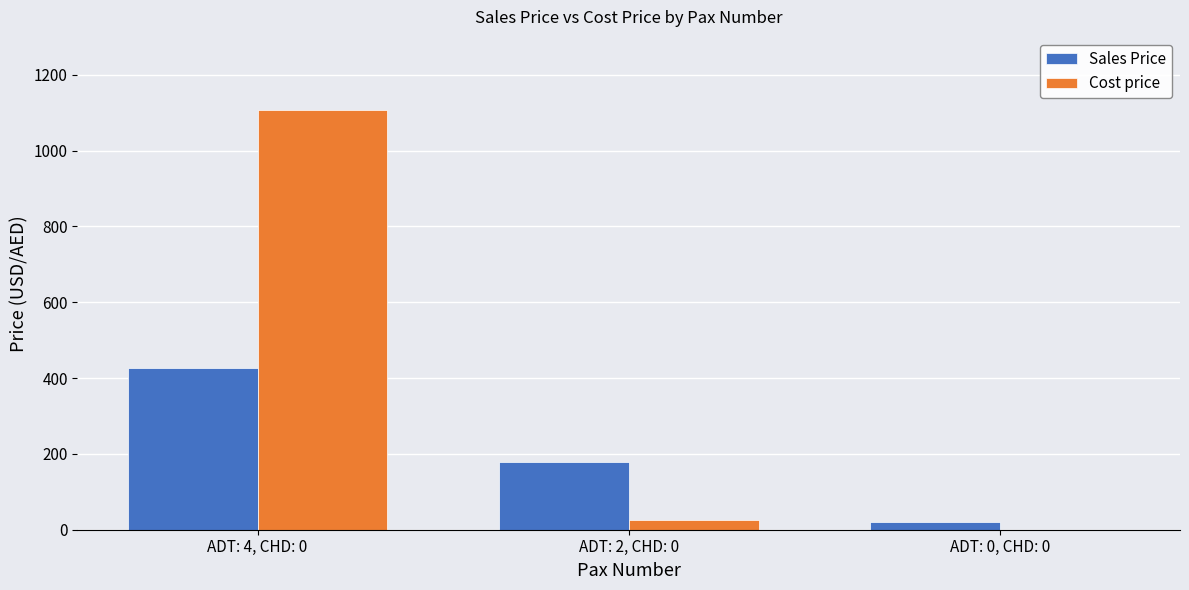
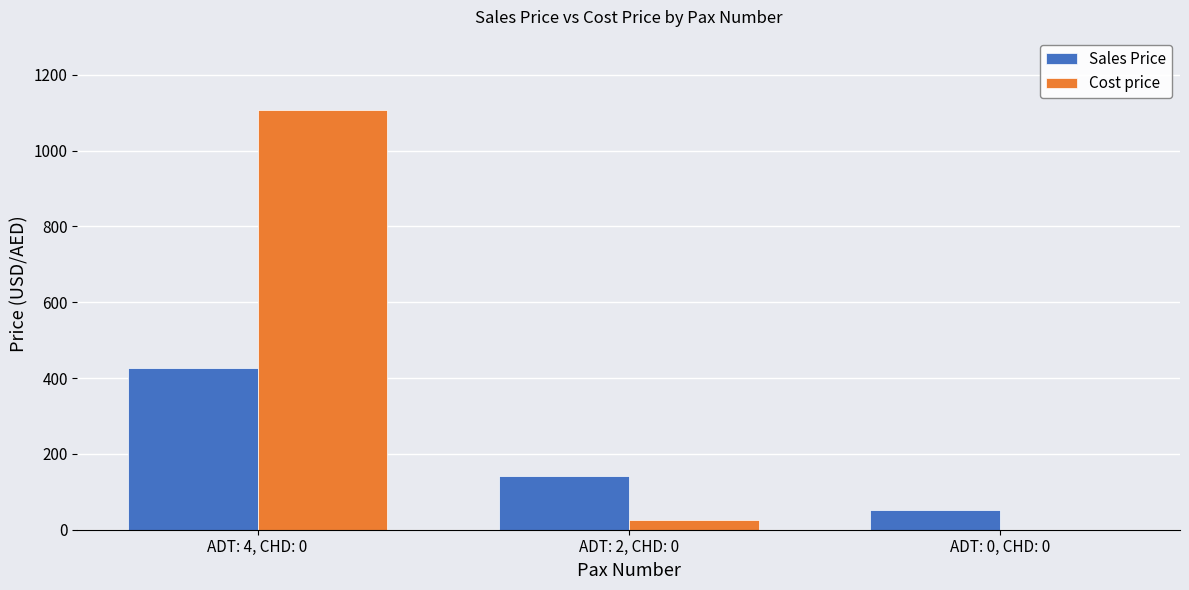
Sales Price, ADT: 2, CHD: 0: 180 -> 140
Sales Price, ADT: 0, CHD: 0: 20 -> 50
